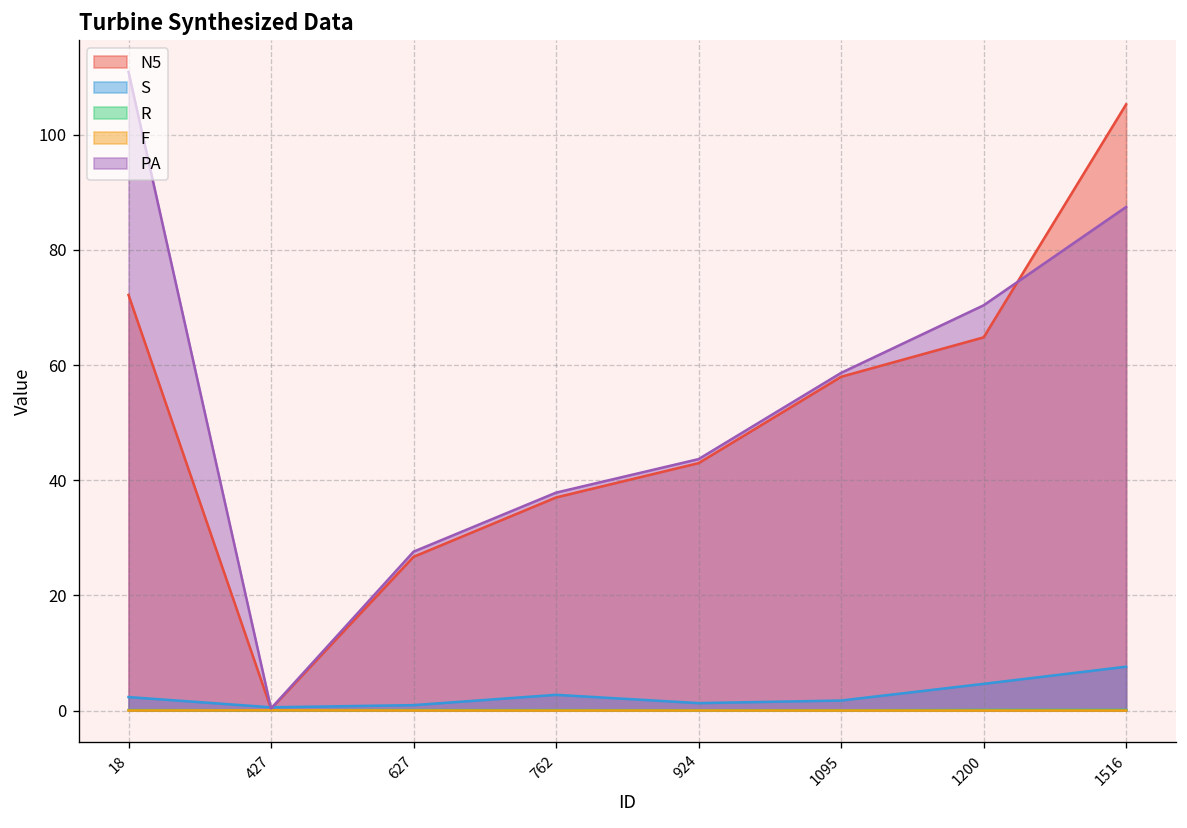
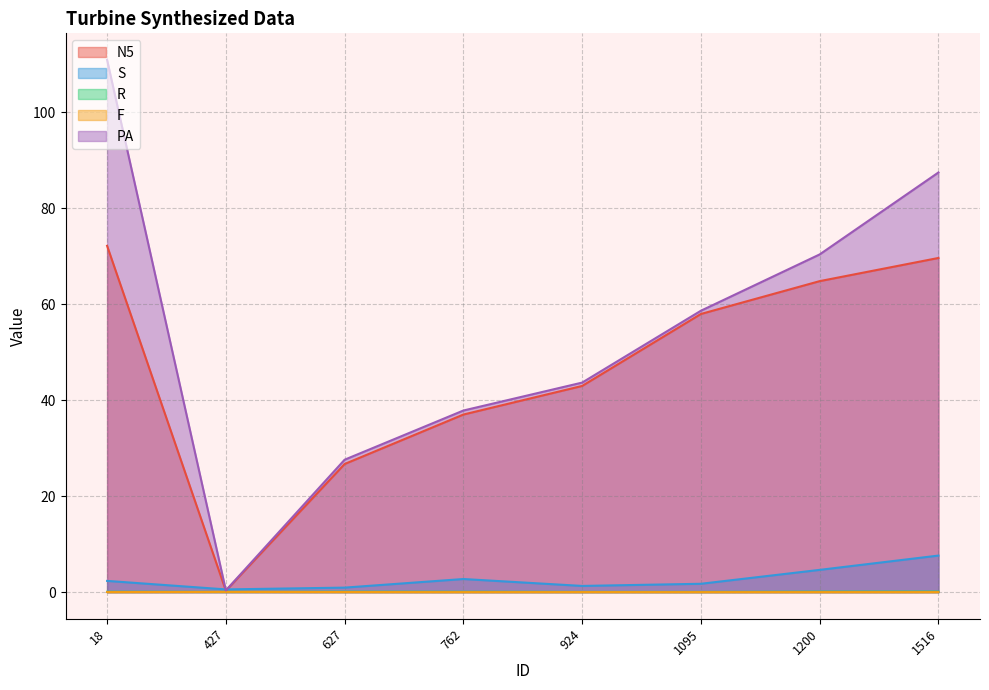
N5, 1516: 105 -> 70
